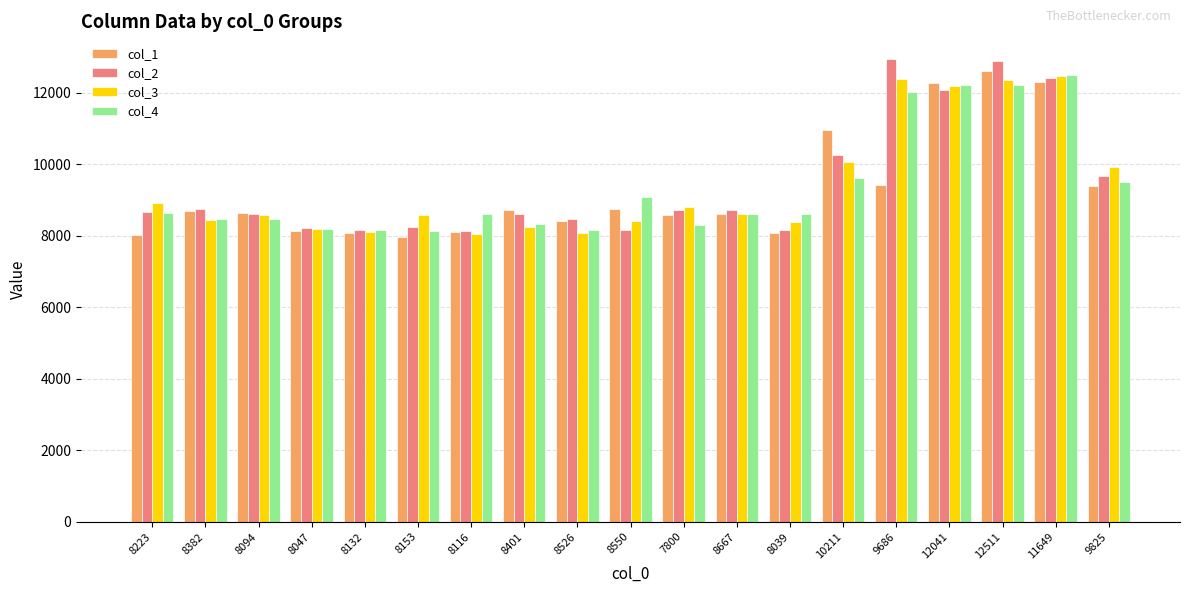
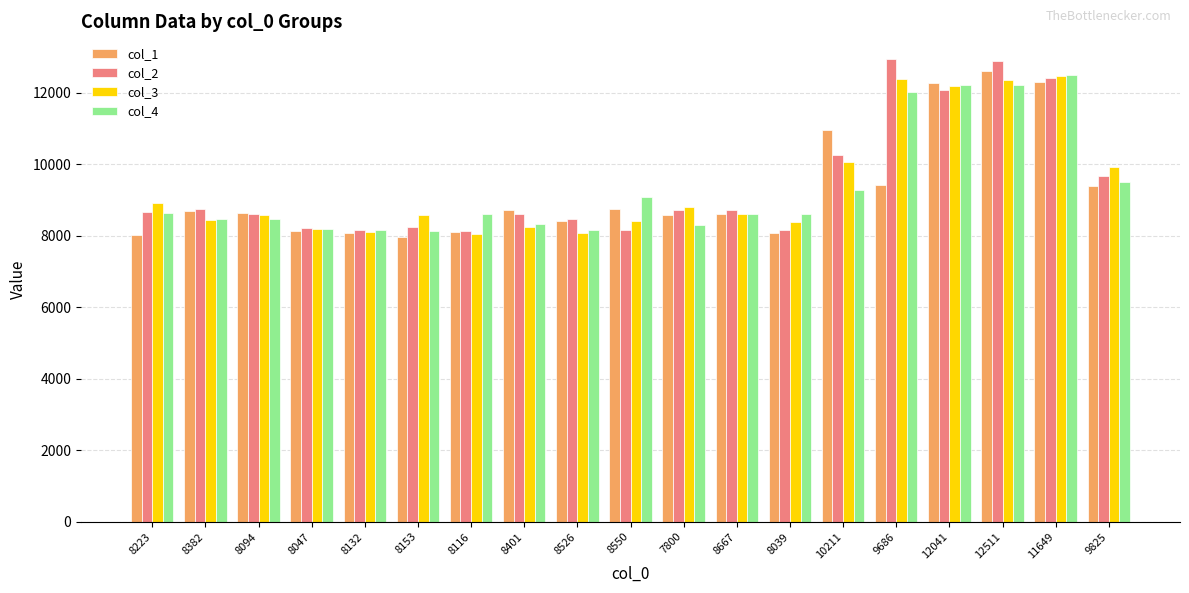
col_4, 10211: 9600 -> 9300
